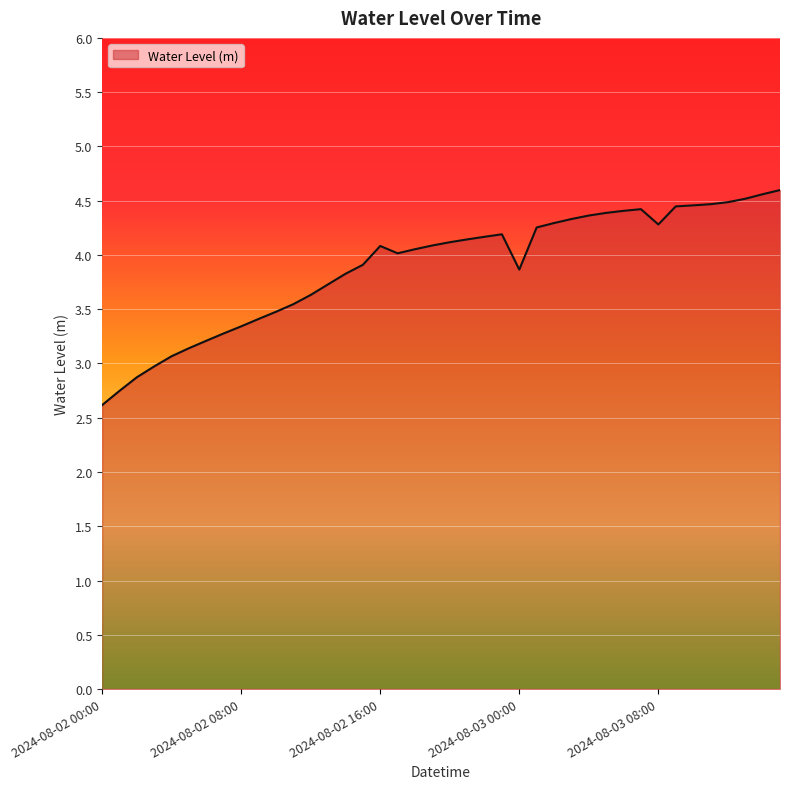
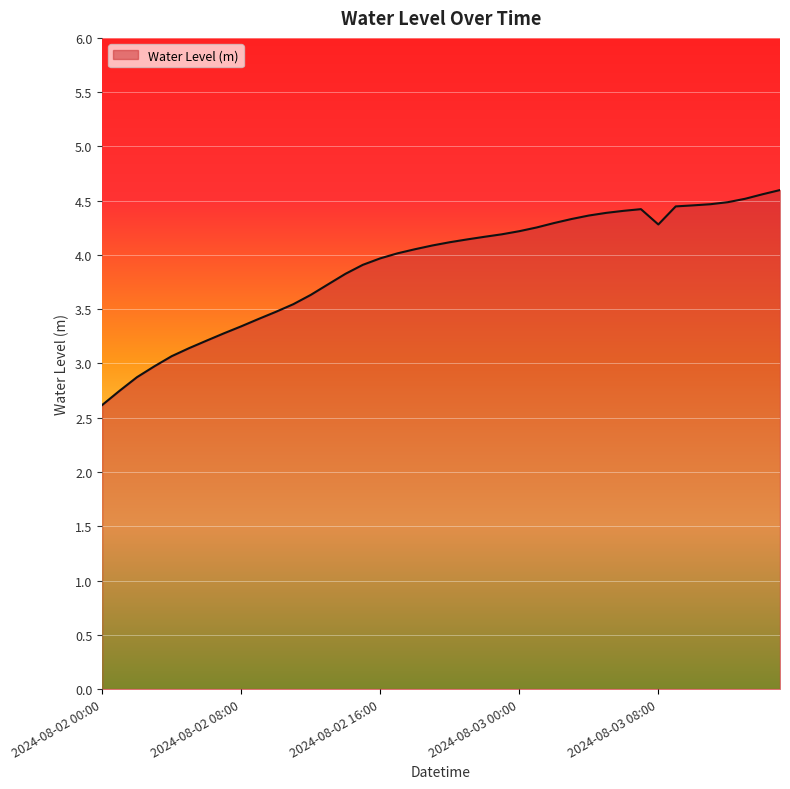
2024-08-02 16:00: 4.08 -> 3.97
2024-08-03 00:00: 3.87 -> 4.22
